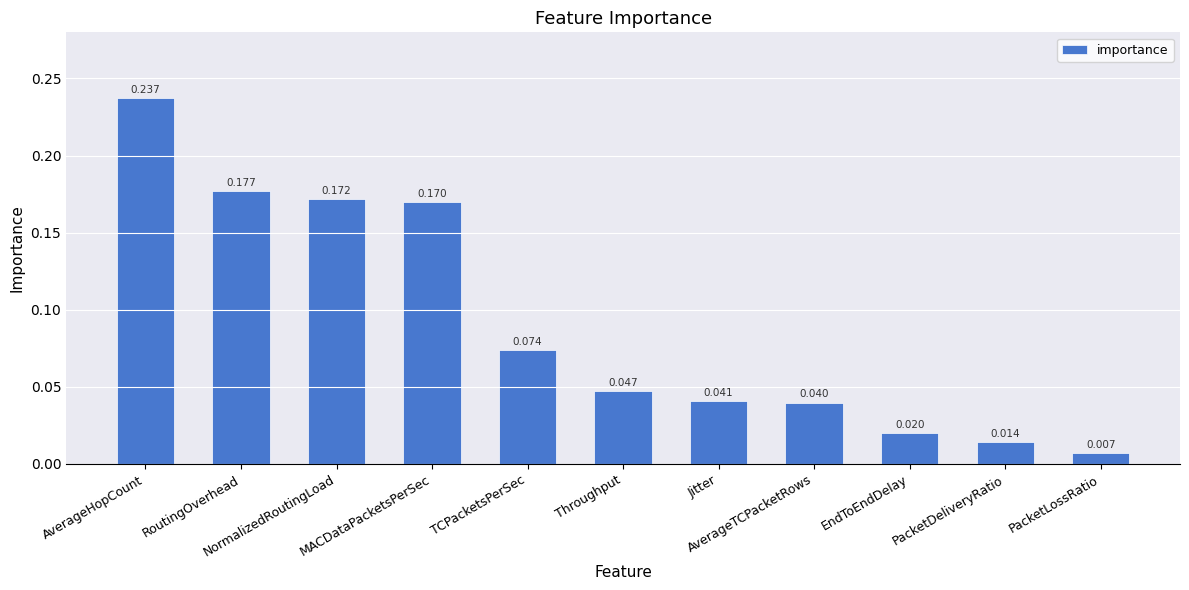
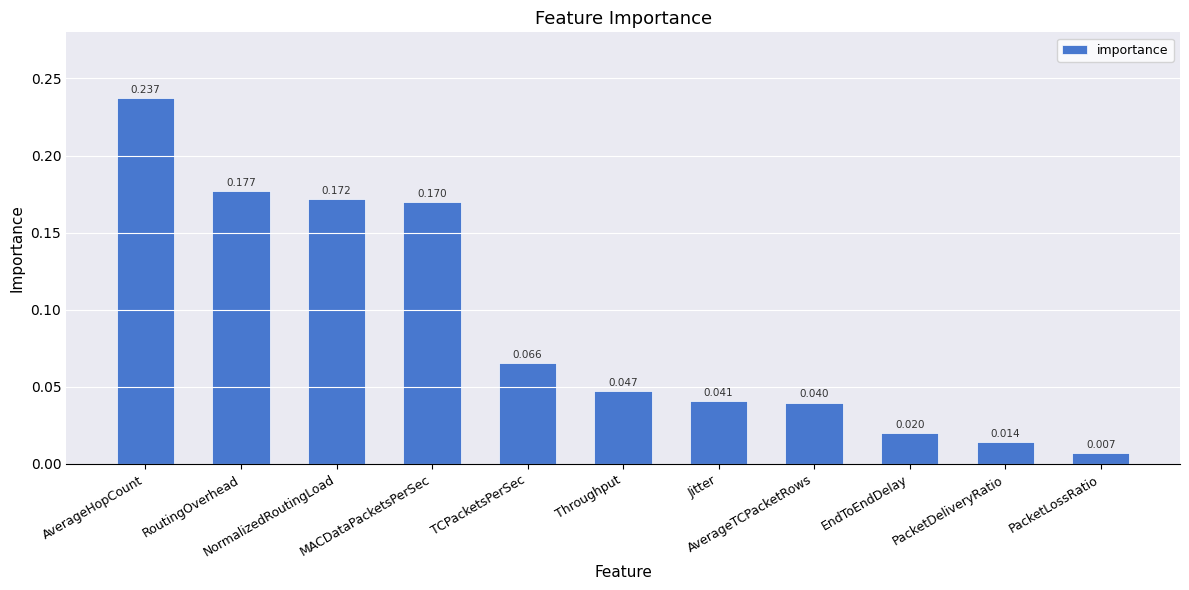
TCPacketsPerSec: 0.074 -> 0.066
